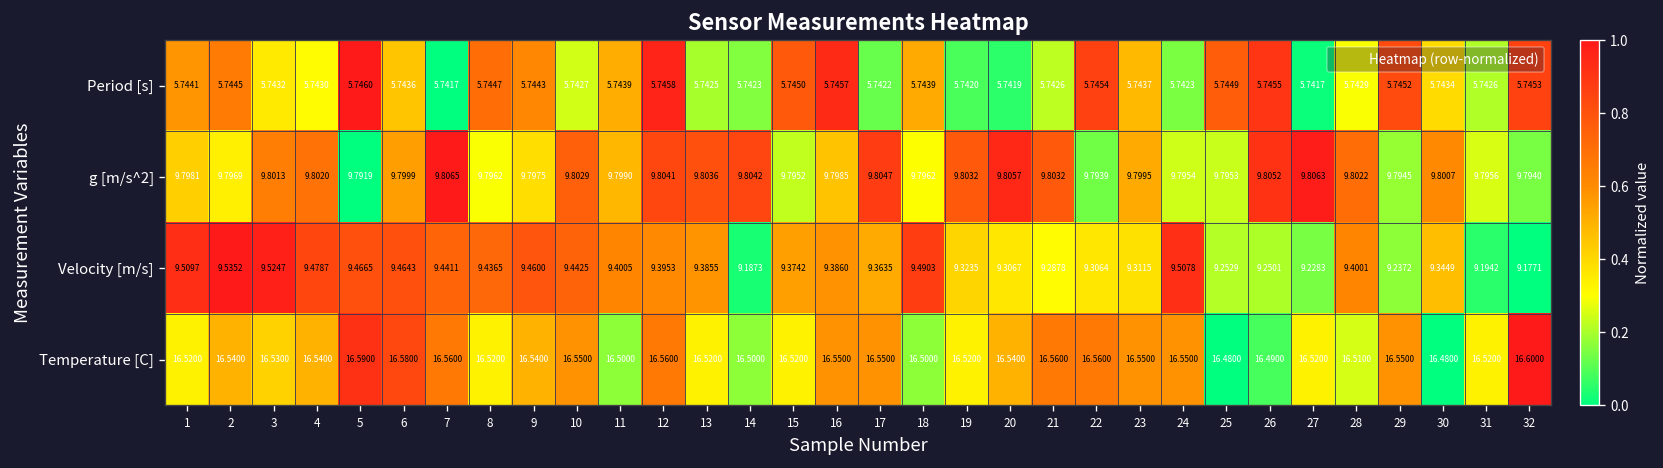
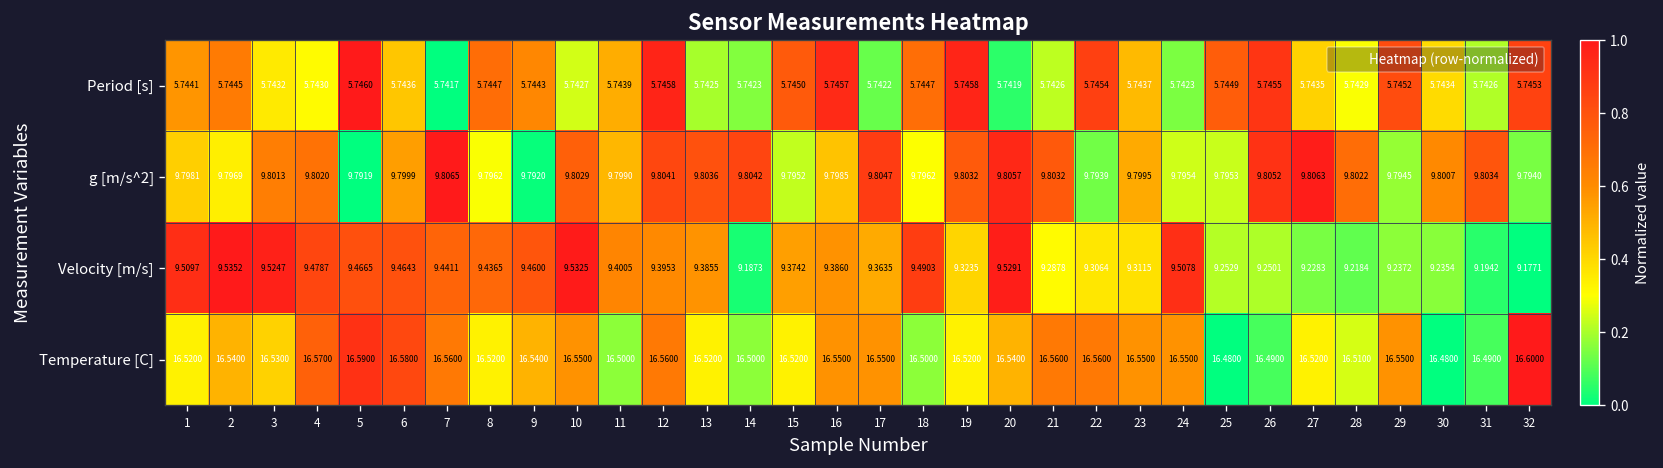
Period [s], 18: 5.7439 -> 5.7447
Period [s], 19: 5.7420 -> 5.7458
Period [s], 27: 5.7417 -> 5.7435
g [m/s^2], 9: 9.7975 -> 9.7920
g [m/s^2], 31: 9.7956 -> 9.8034
Velocity [m/s], 10: 9.4425 -> 9.5325
Velocity [m/s], 20: 9.3067 -> 9.5291
Velocity [m/s], 28: 9.4001 -> 9.2184
Velocity [m/s], 30: 9.3449 -> 9.2354
Temperature [C], 4: 16.5400 -> 16.5700
Temperature [C], 31: 16.5200 -> 16.4900
